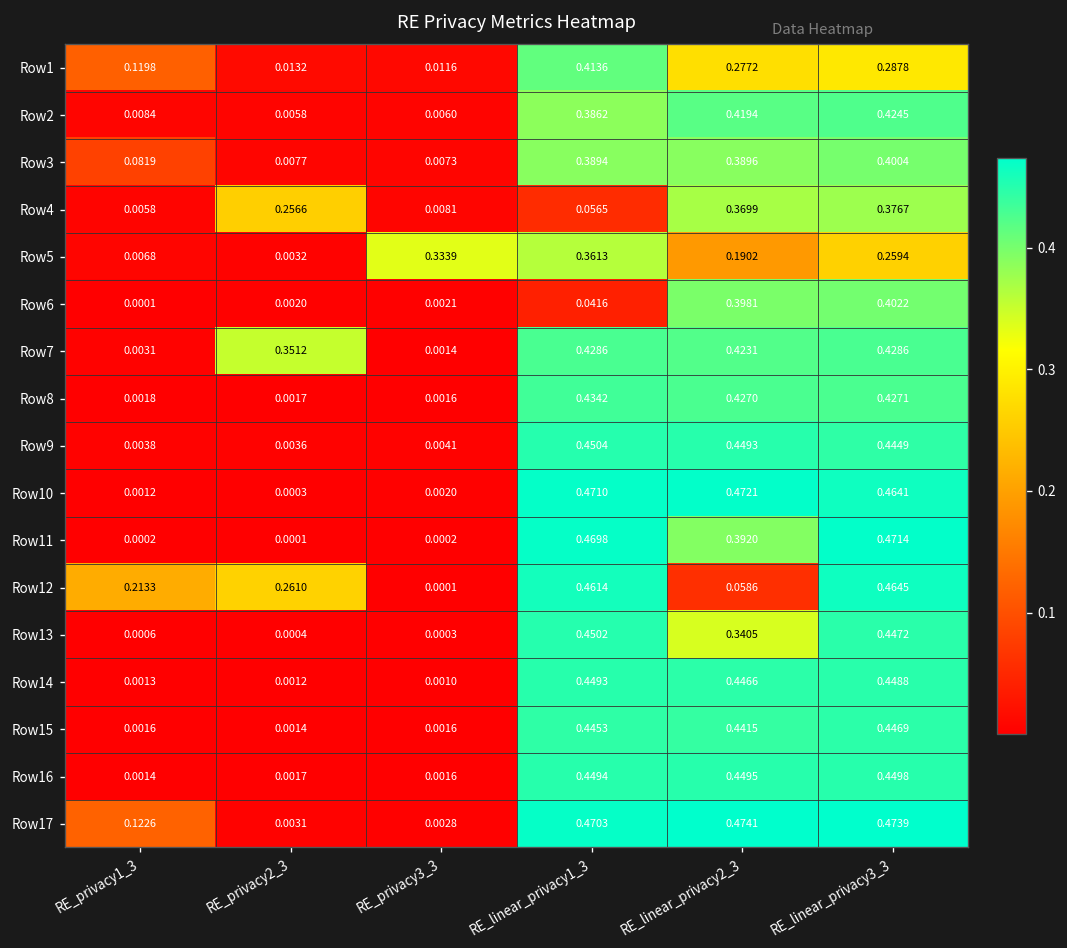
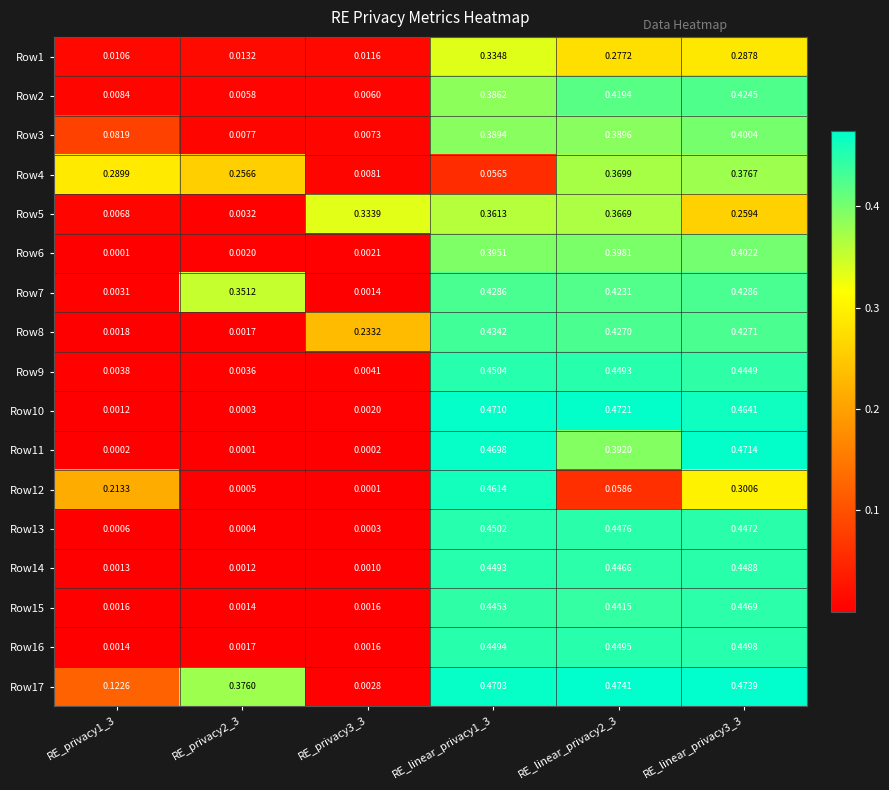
Row1, RE_privacy1_3: 0.1198 -> 0.0106
Row1, RE_linear_privacy1_3: 0.4136 -> 0.3348
Row4, RE_privacy1_3: 0.0058 -> 0.2899
Row5, RE_linear_privacy2_3: 0.1902 -> 0.3669
Row6, RE_linear_privacy1_3: 0.0416 -> 0.3951
Row8, RE_privacy3_3: 0.0016 -> 0.2332
Row12, RE_privacy2_3: 0.2610 -> 0.0005
Row12, RE_linear_privacy3_3: 0.4645 -> 0.3006
Row13, RE_linear_privacy2_3: 0.3405 -> 0.4476
Row17, RE_privacy2_3: 0.0031 -> 0.3760
